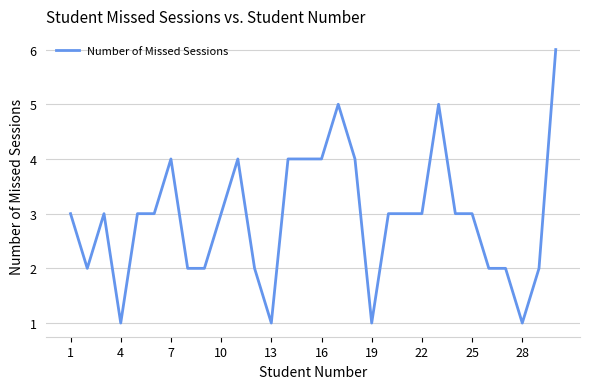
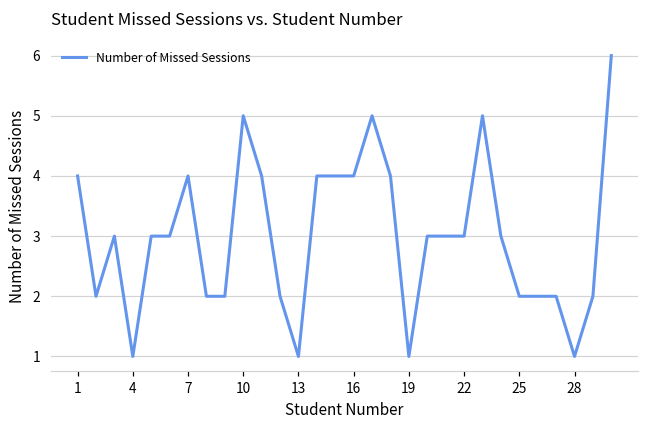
1: 3 -> 4
10: 3 -> 5
25: 3 -> 2
